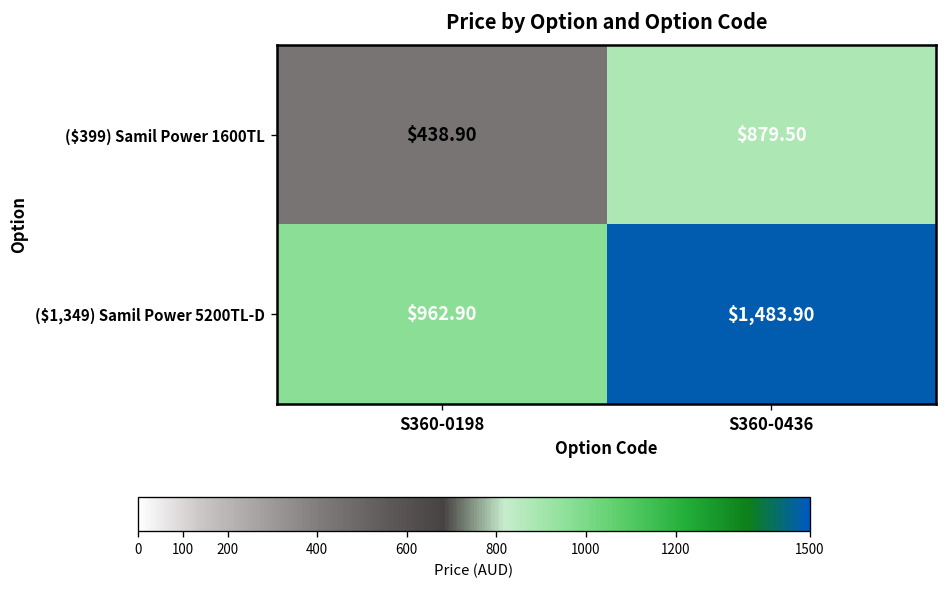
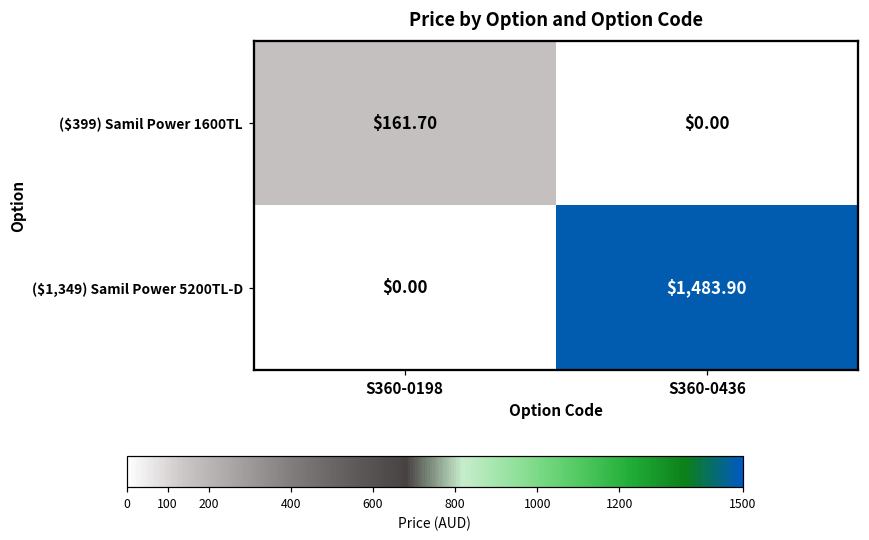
($399) Samil Power 1600TL, S360-0198: $438.90 -> $161.70
($399) Samil Power 1600TL, S360-0436: $879.50 -> $0.00
($1,349) Samil Power 5200TL-D, S360-0198: $962.90 -> $0.00
